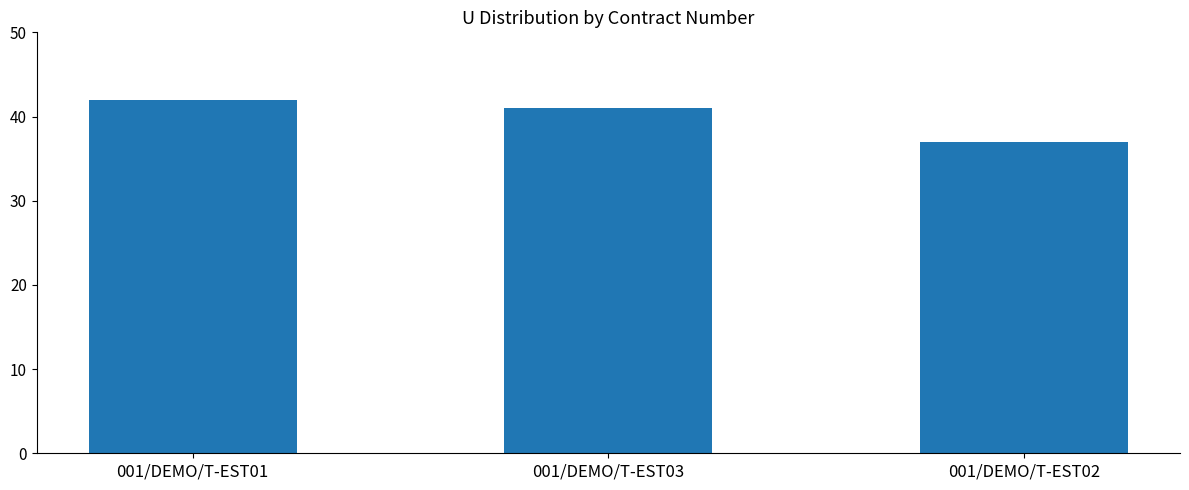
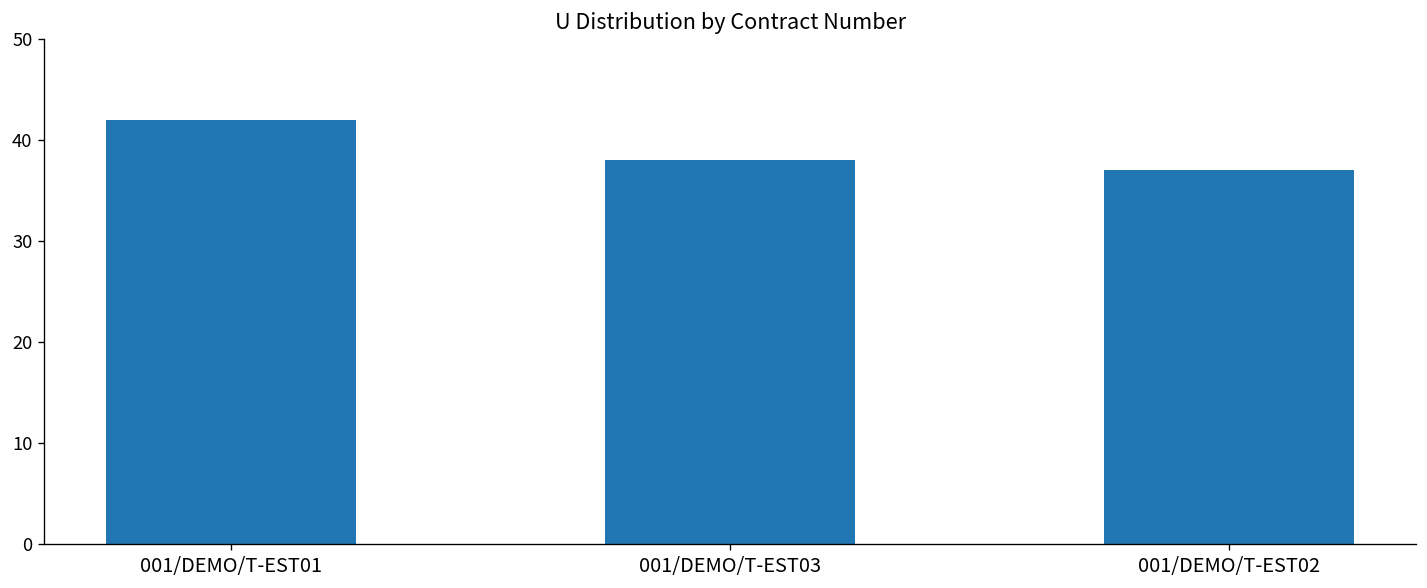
001/DEMO/T-EST03: 41 -> 38
